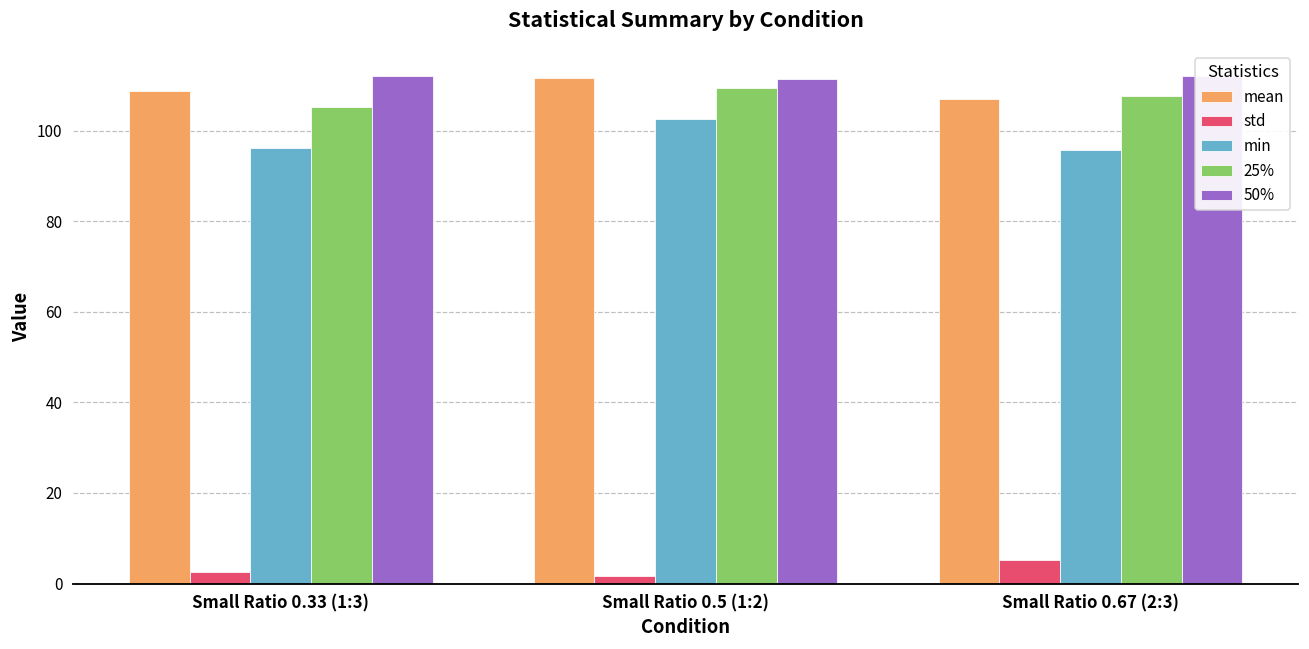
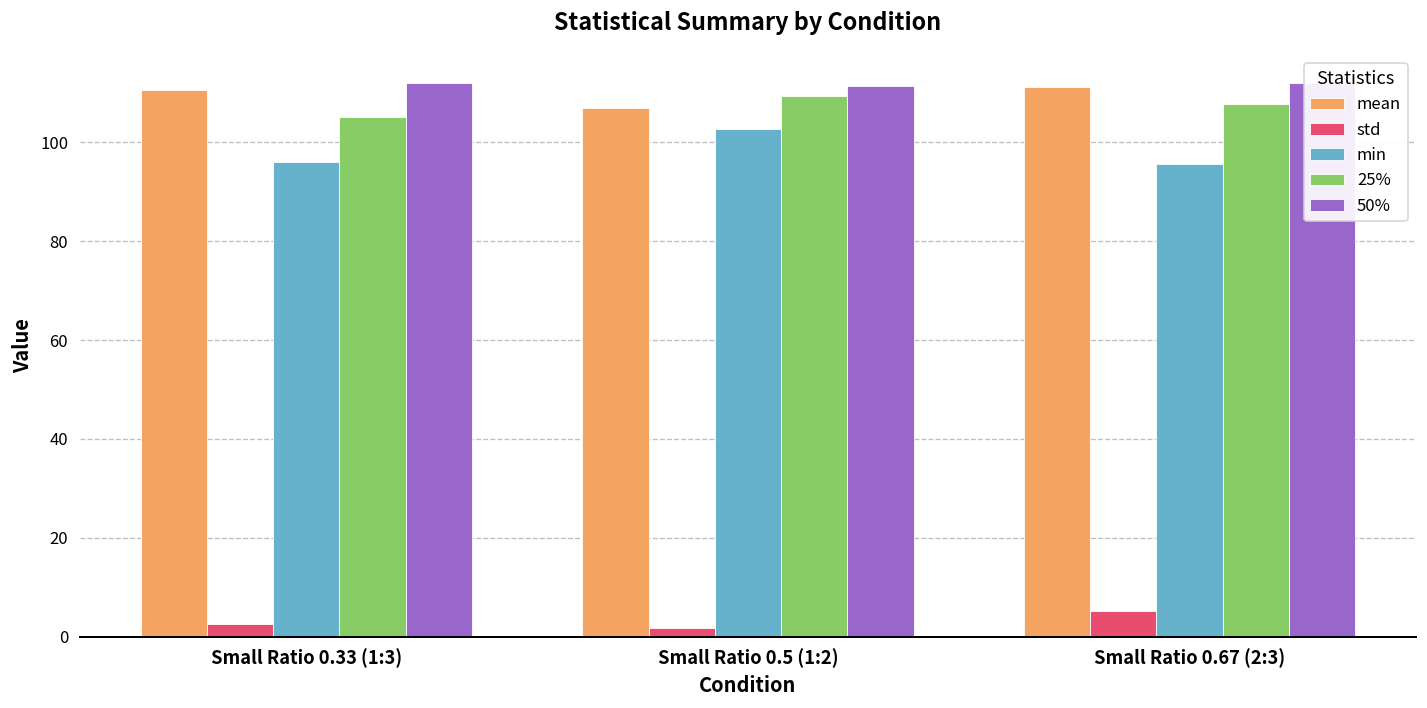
mean, Small Ratio 0.33 (1:3): 109 -> 111
mean, Small Ratio 0.5 (1:2): 112 -> 107
mean, Small Ratio 0.67 (2:3): 107 -> 111
